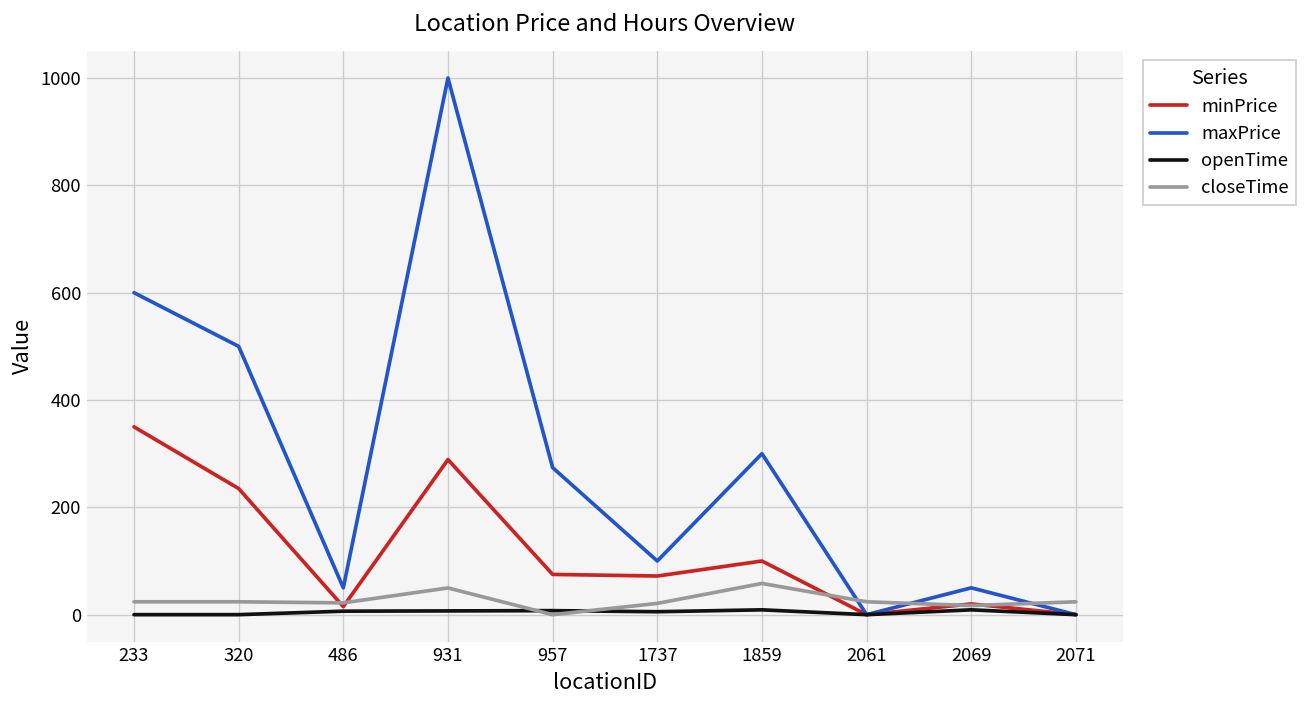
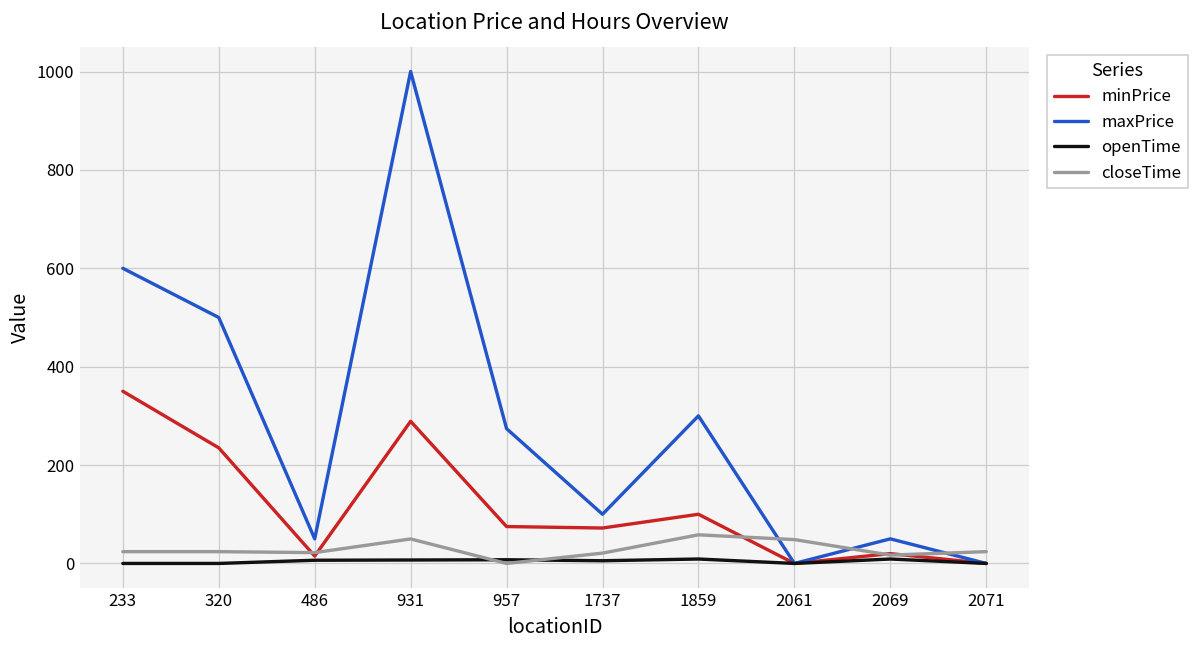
closeTime, 2061: 20 -> 50
